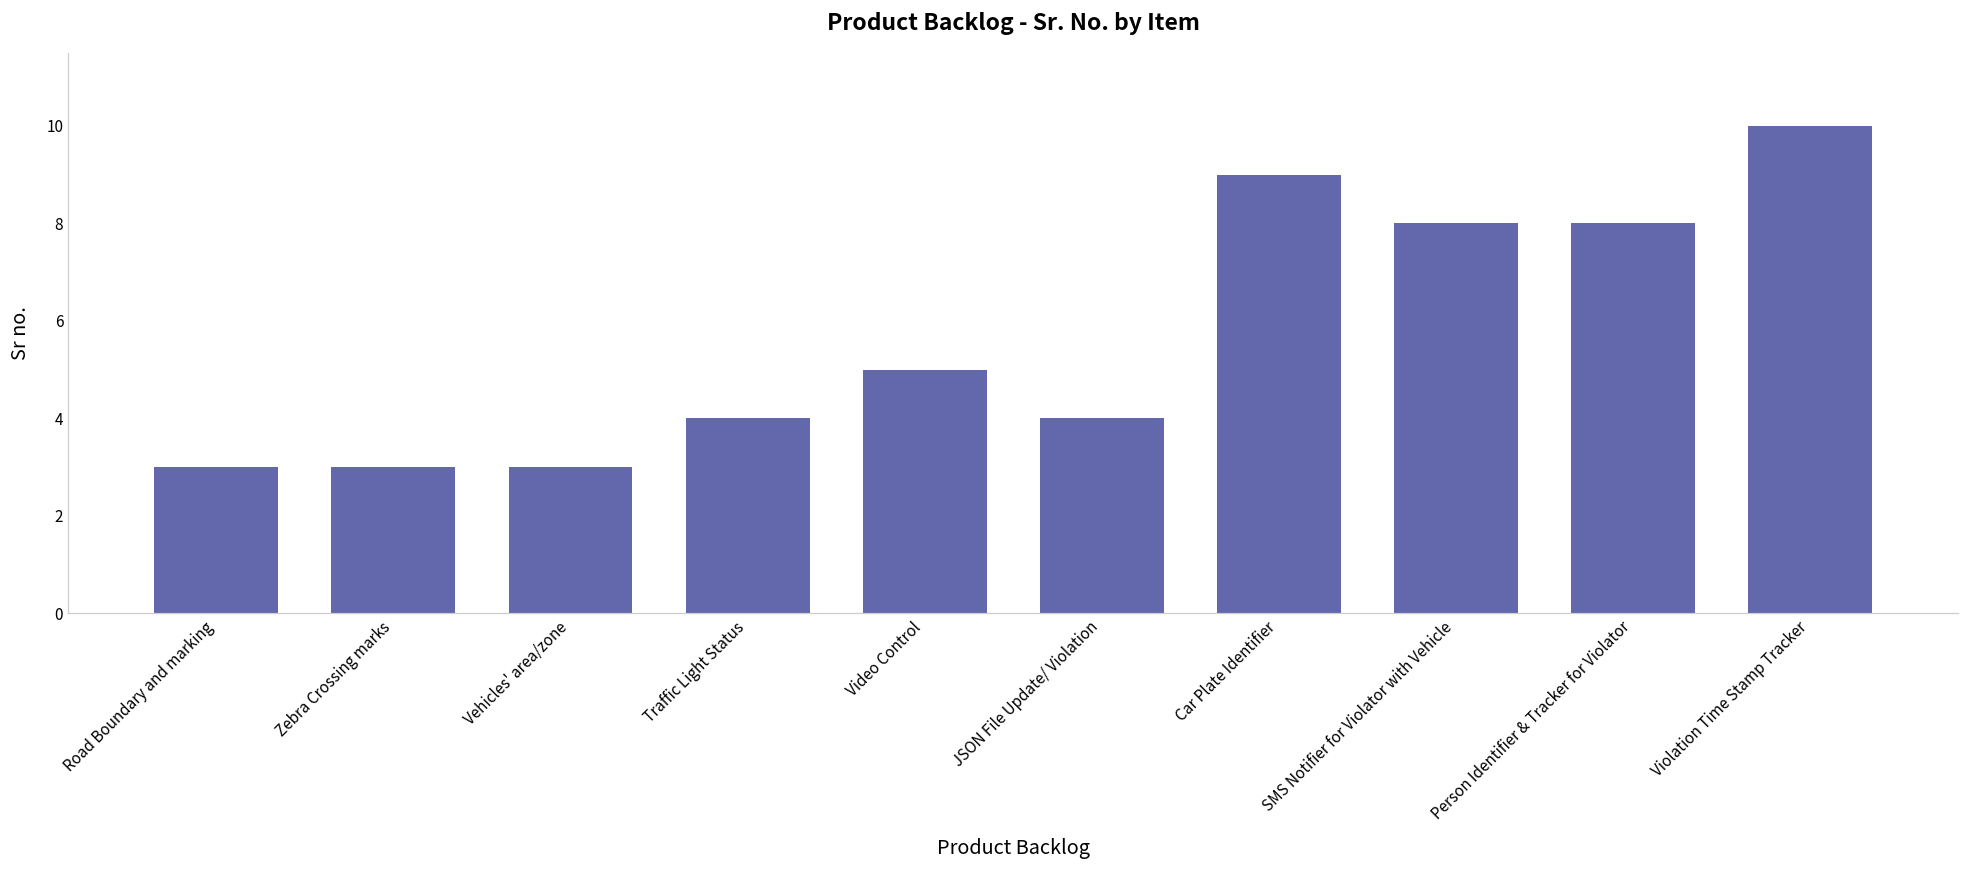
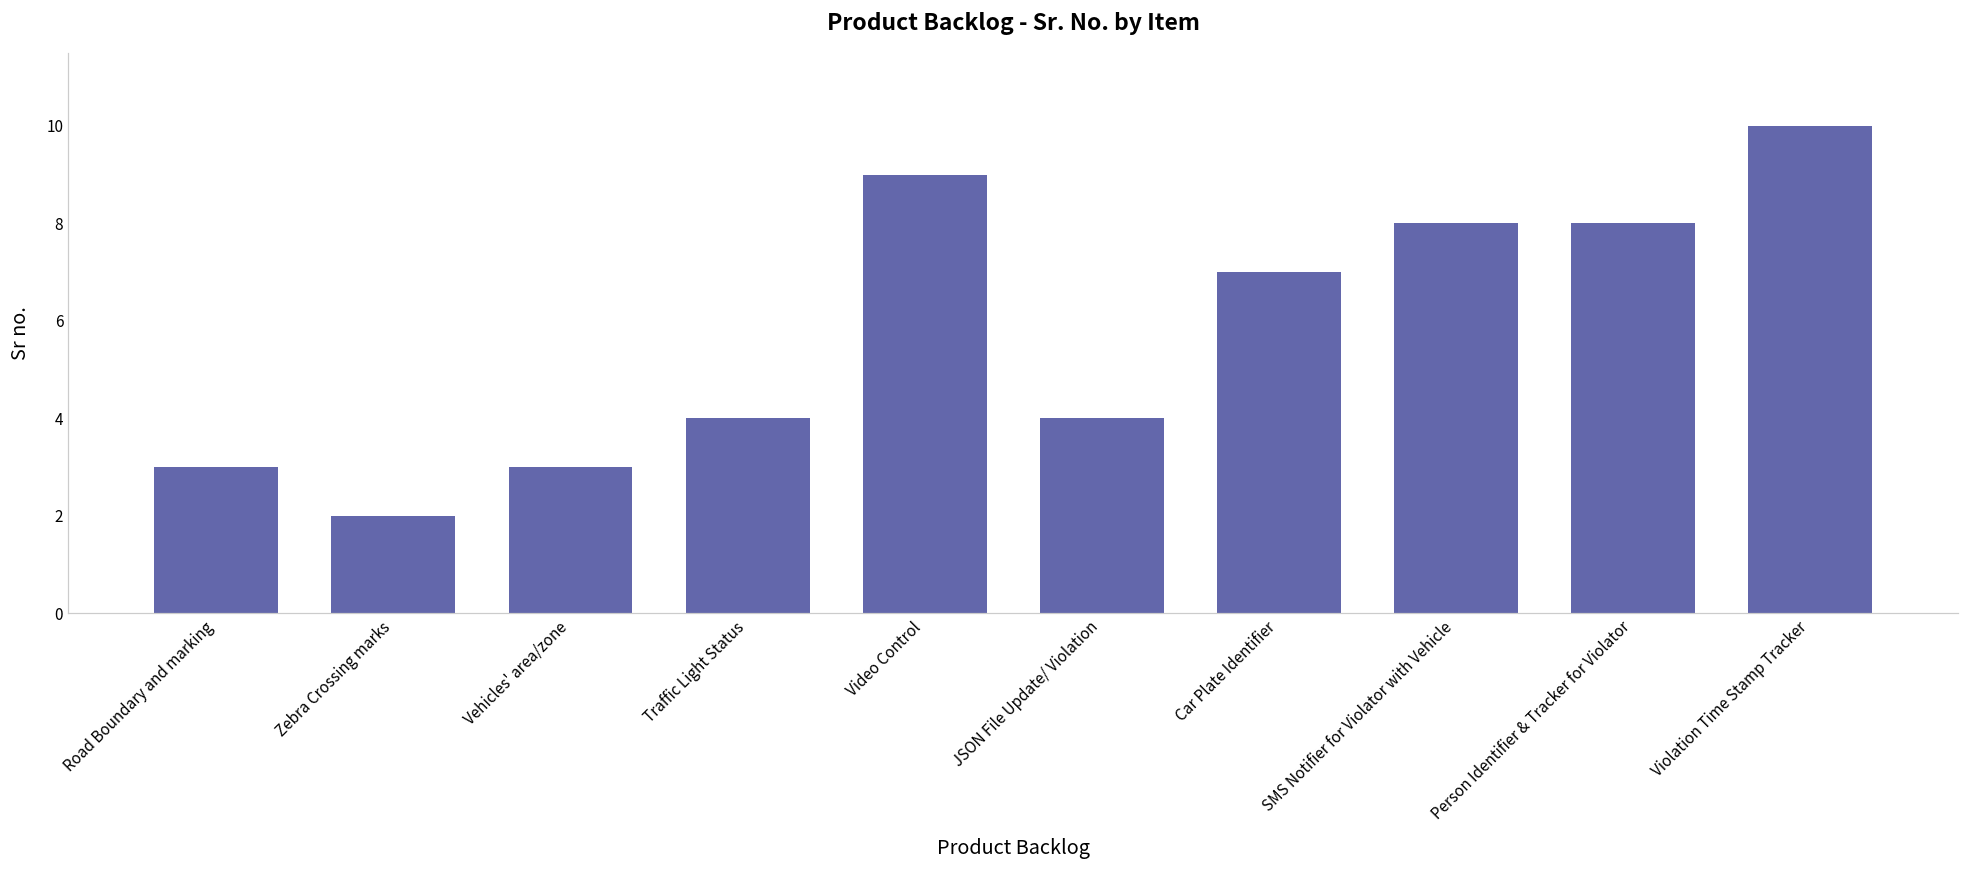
Zebra Crossing marks: 3 -> 2
Video Control: 5 -> 9
Car Plate Identifier: 9 -> 7
